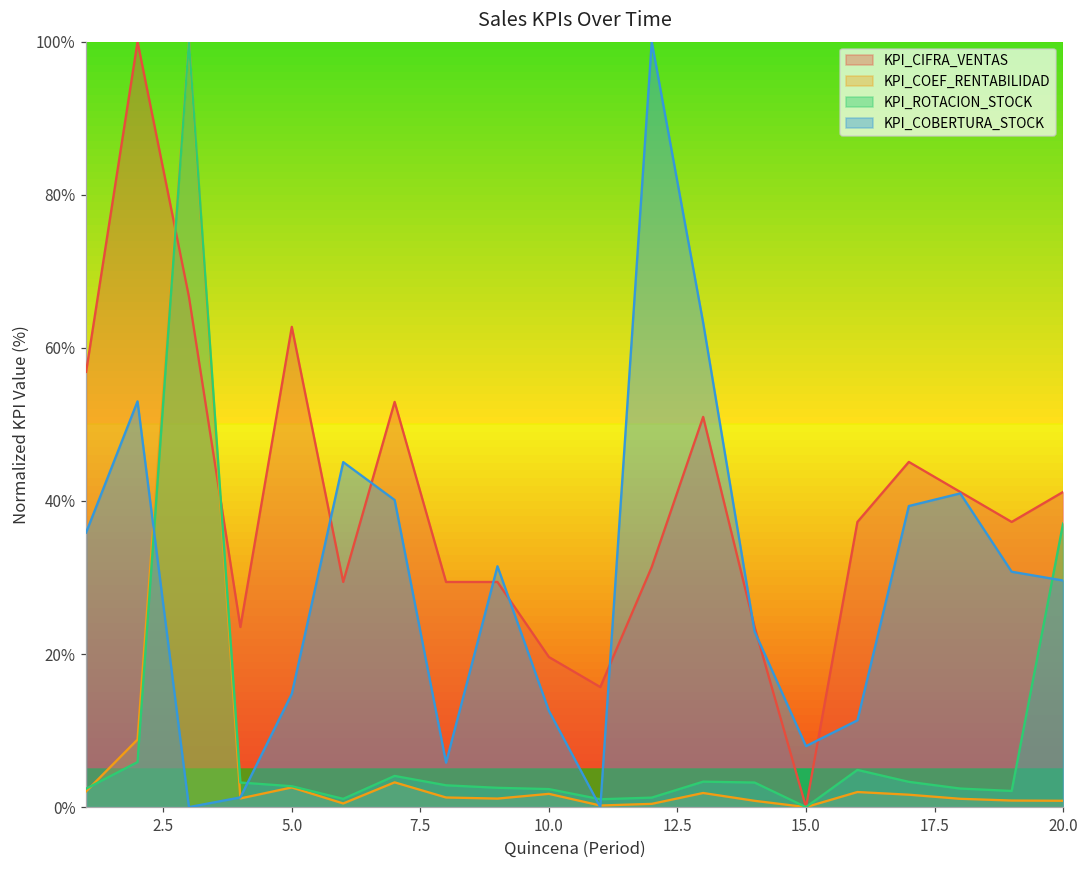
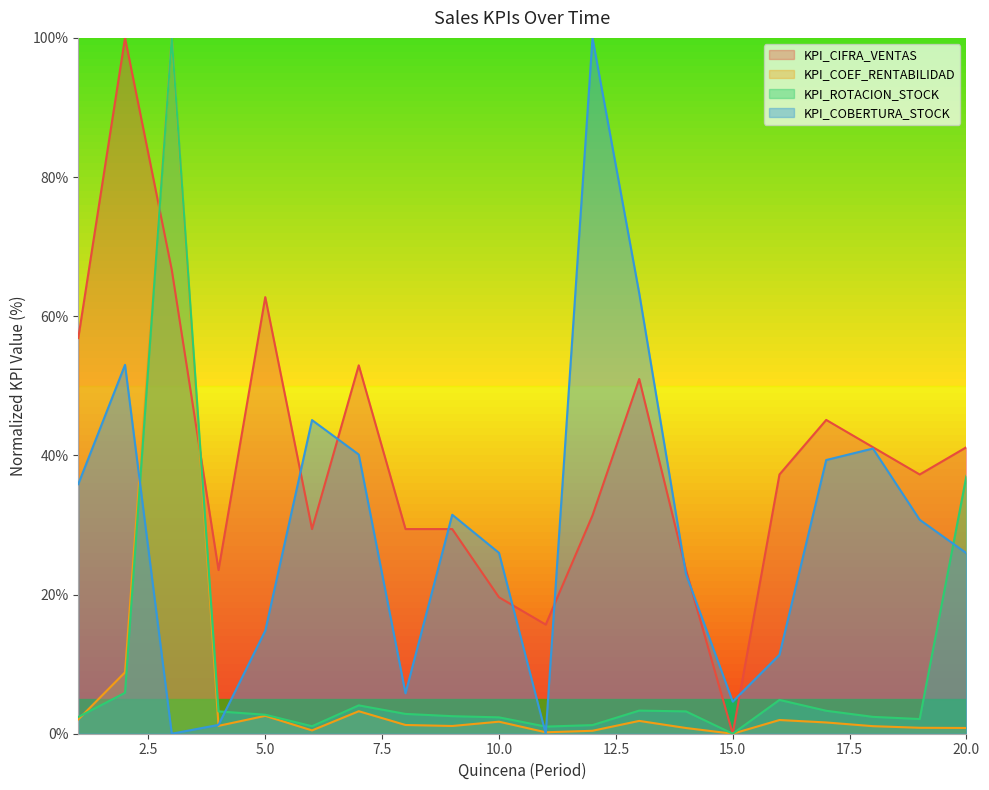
KPI_COBERTURA_STOCK, 10.0: 13% -> 26%
KPI_COBERTURA_STOCK, 15.0: 8% -> 5%
KPI_COBERTURA_STOCK, 20.0: 30% -> 26%
